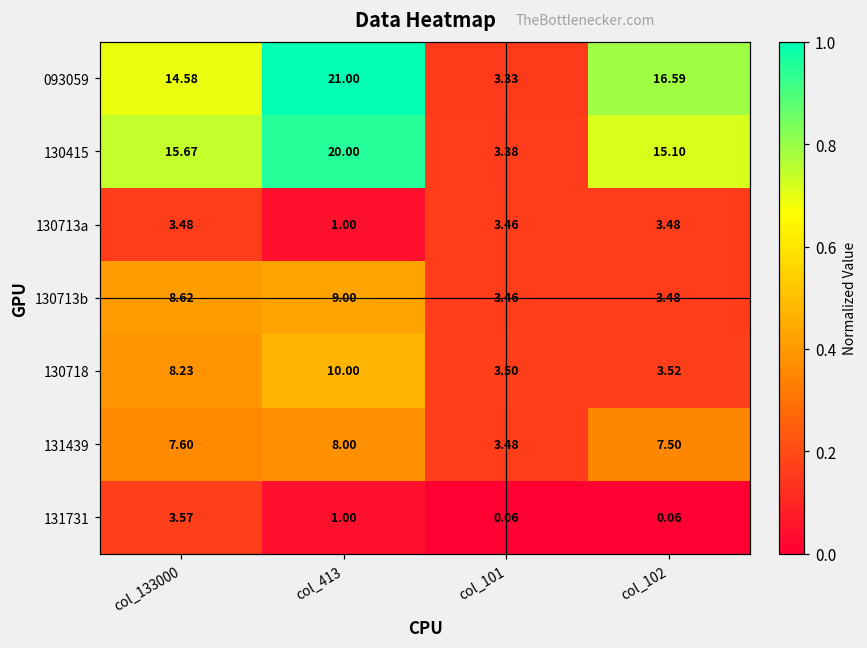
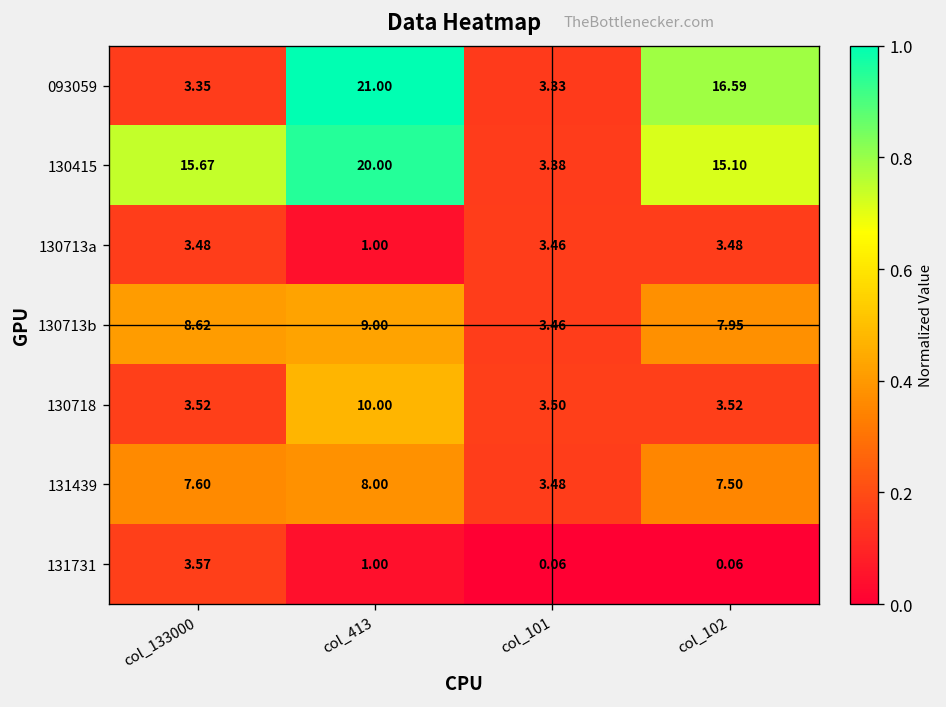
093059, col_133000: 14.58 -> 3.35
130713b, col_102: 3.48 -> 7.95
130718, col_133000: 8.23 -> 3.52
